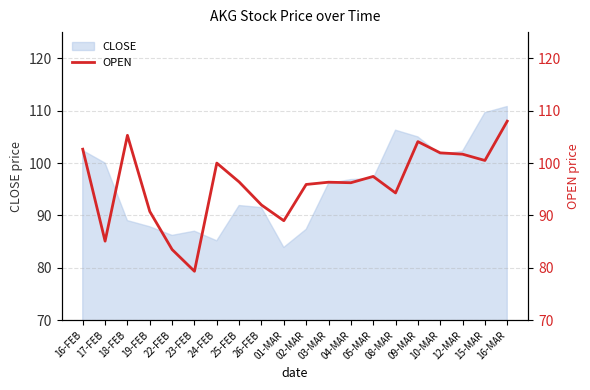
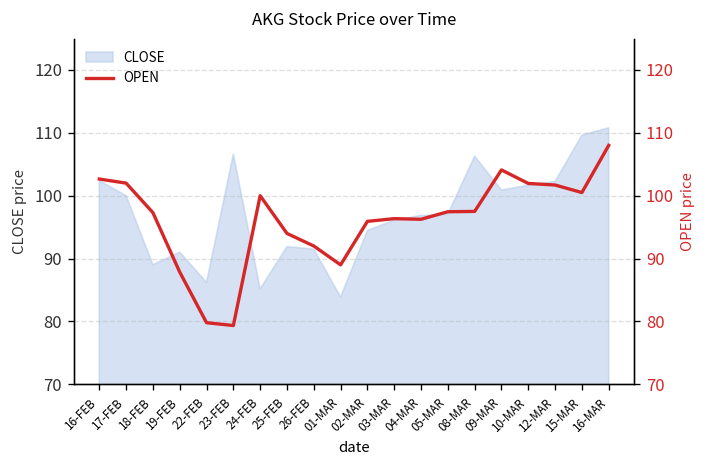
CLOSE, 19-FEB: 88 -> 91
CLOSE, 23-FEB: 87 -> 107
CLOSE, 02-MAR: 87 -> 94
CLOSE, 09-MAR: 105 -> 101
OPEN, 17-FEB: 85 -> 102
OPEN, 18-FEB: 105 -> 97
OPEN, 19-FEB: 91 -> 88
OPEN, 22-FEB: 84 -> 80
OPEN, 25-FEB: 96 -> 94
OPEN, 08-MAR: 94 -> 98
